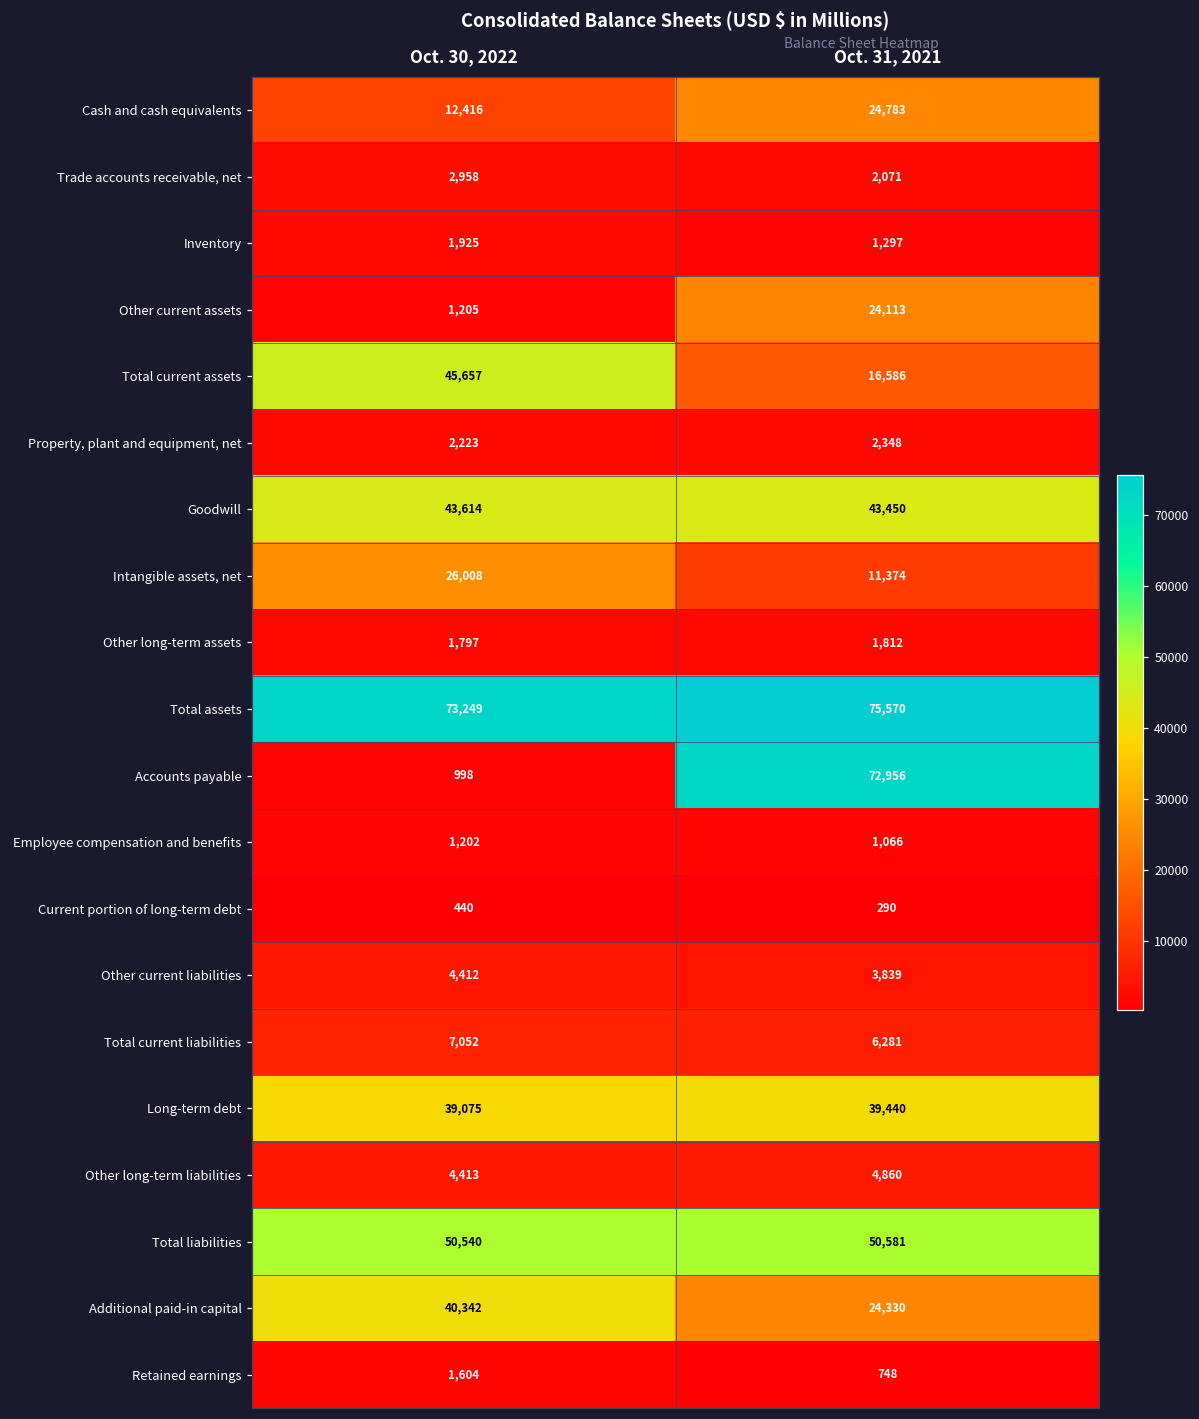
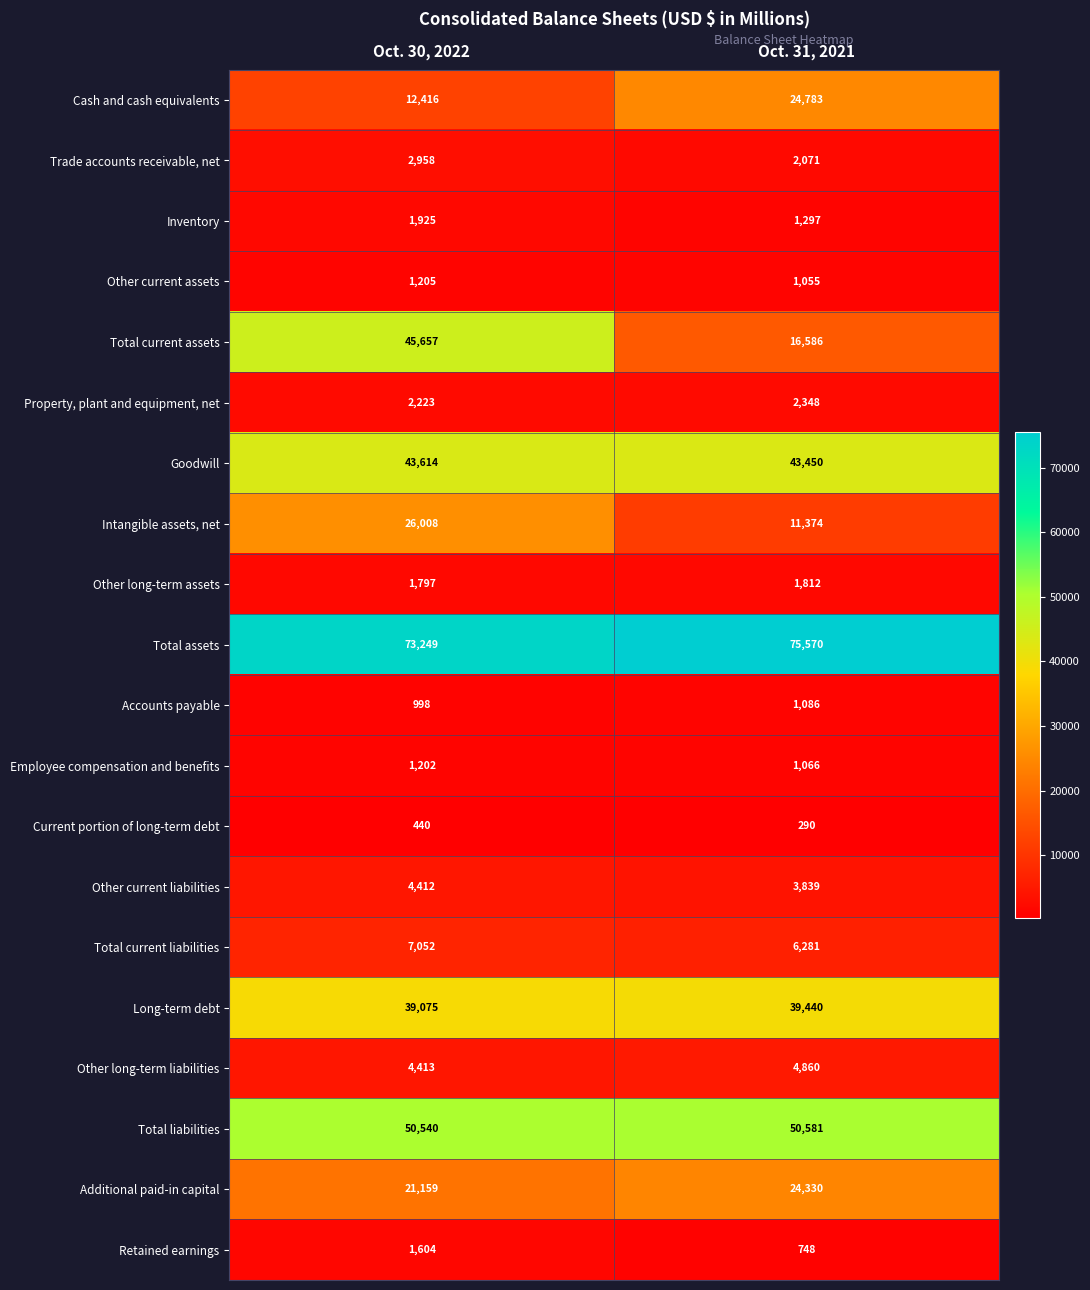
Other current assets, Oct. 31, 2021: 24,113 -> 1,055
Accounts payable, Oct. 31, 2021: 72,956 -> 1,086
Additional paid-in capital, Oct. 30, 2022: 40,342 -> 21,159
